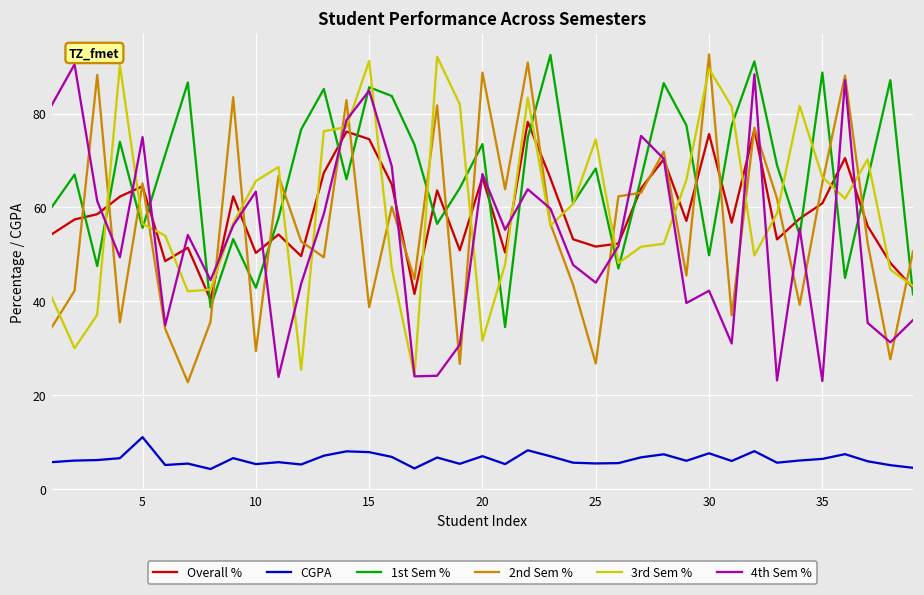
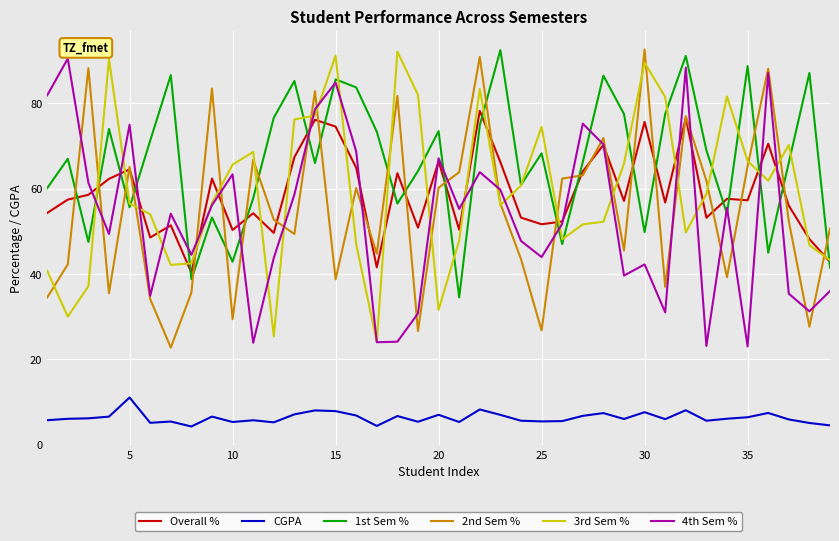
2nd Sem %, 20: 89 -> 60
Overall %, 35: 61 -> 57
